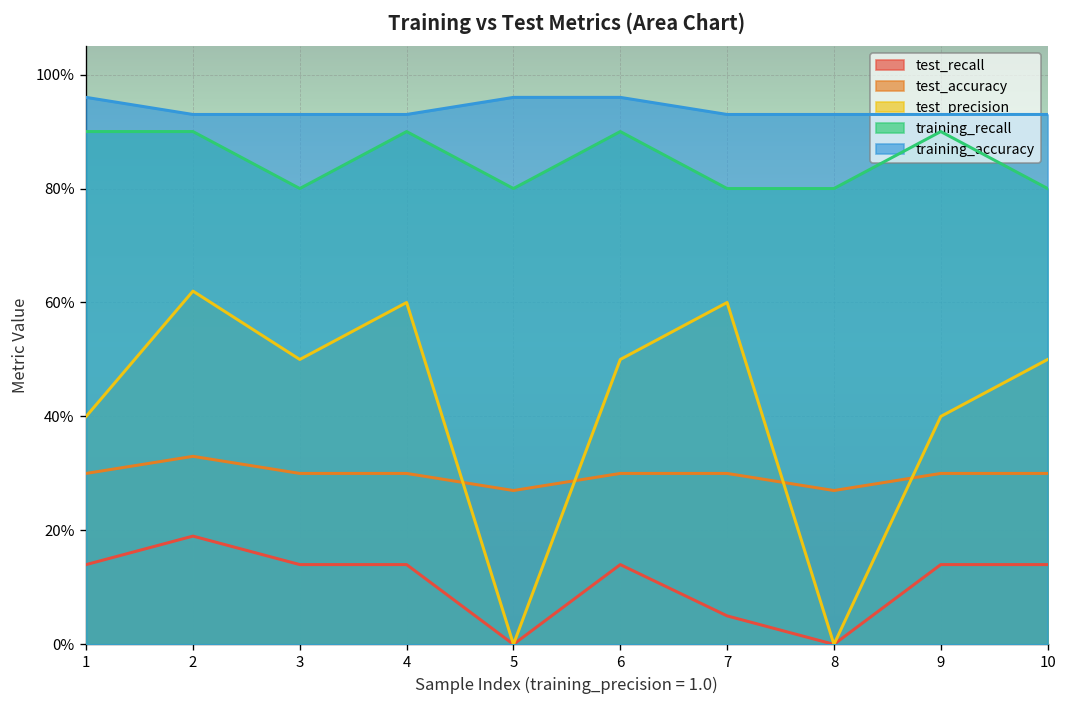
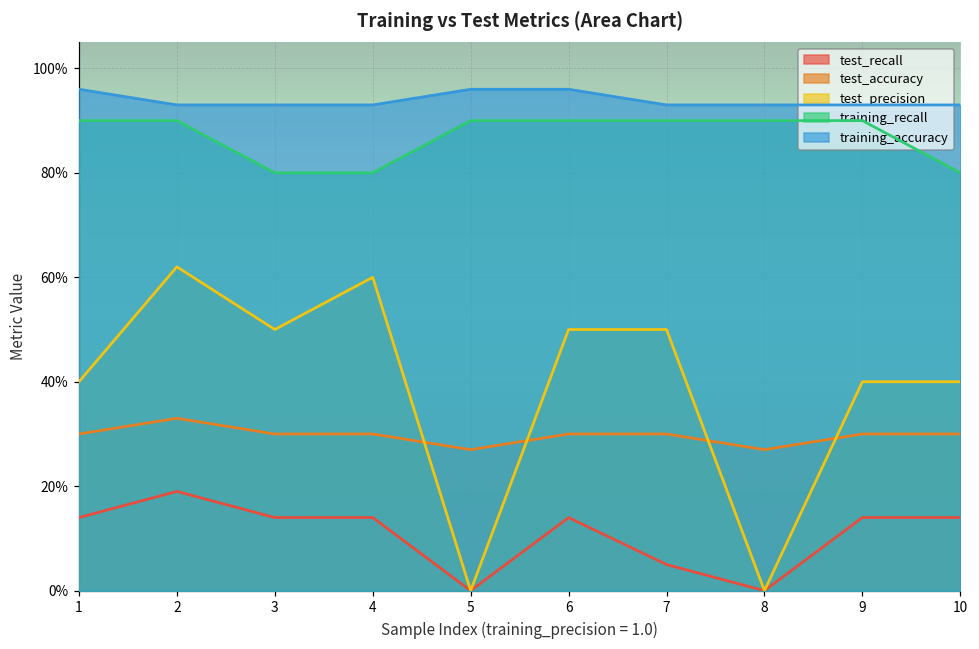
training_recall, 4: 90% -> 80%
training_recall, 5: 80% -> 90%
test_precision, 7: 60% -> 50%
training_recall, 7: 80% -> 90%
training_recall, 8: 80% -> 90%
test_precision, 10: 50% -> 40%
